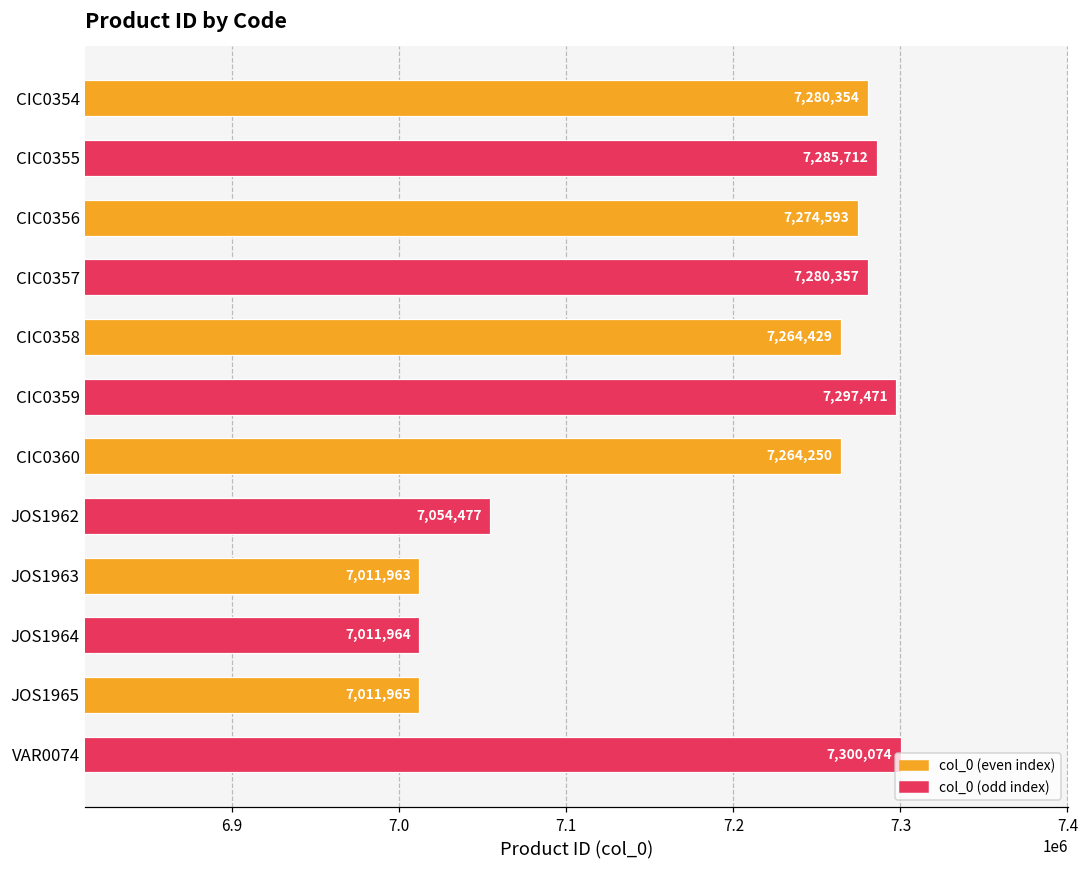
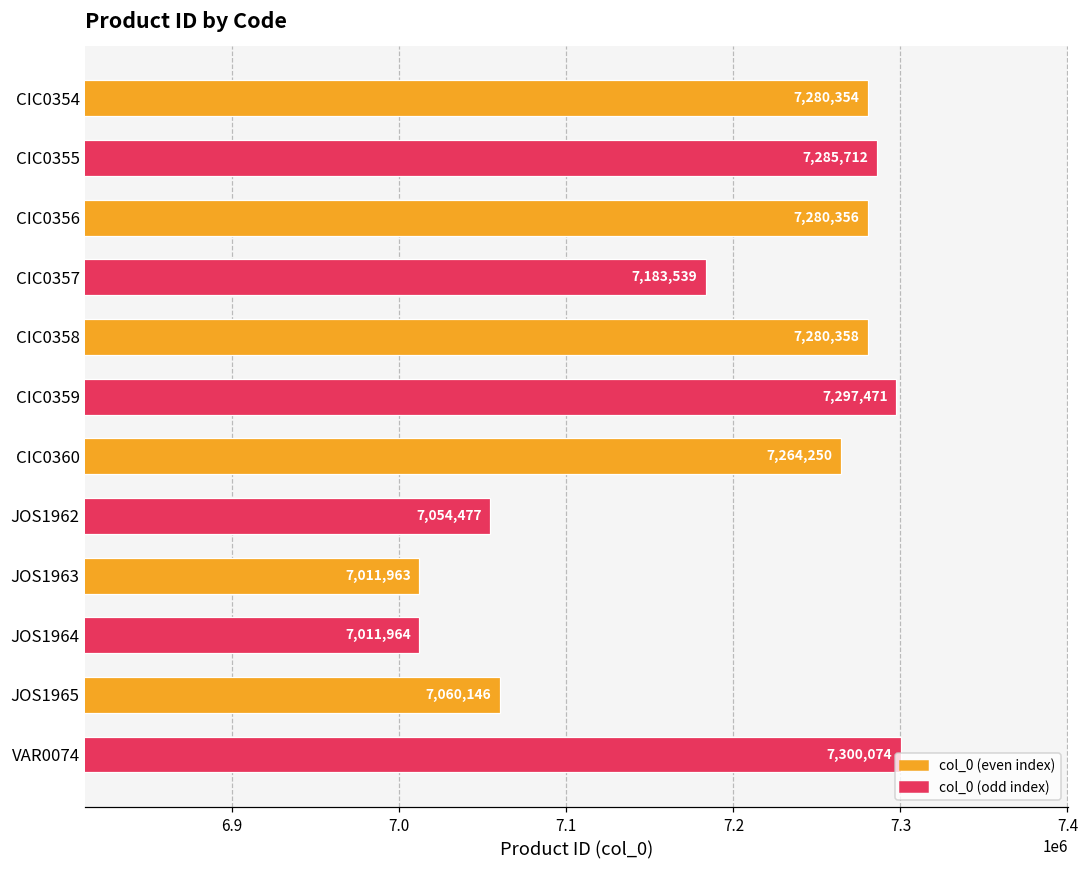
CIC0356: 7,274,593 -> 7,280,356
CIC0357: 7,280,357 -> 7,183,539
CIC0358: 7,264,429 -> 7,280,358
JOS1965: 7,011,965 -> 7,060,146
